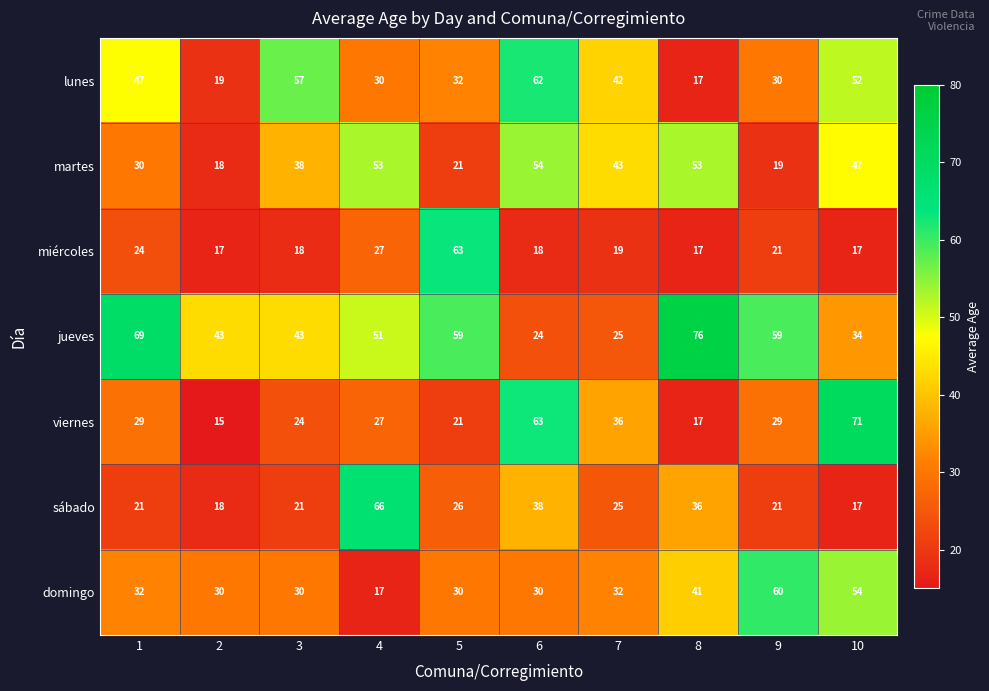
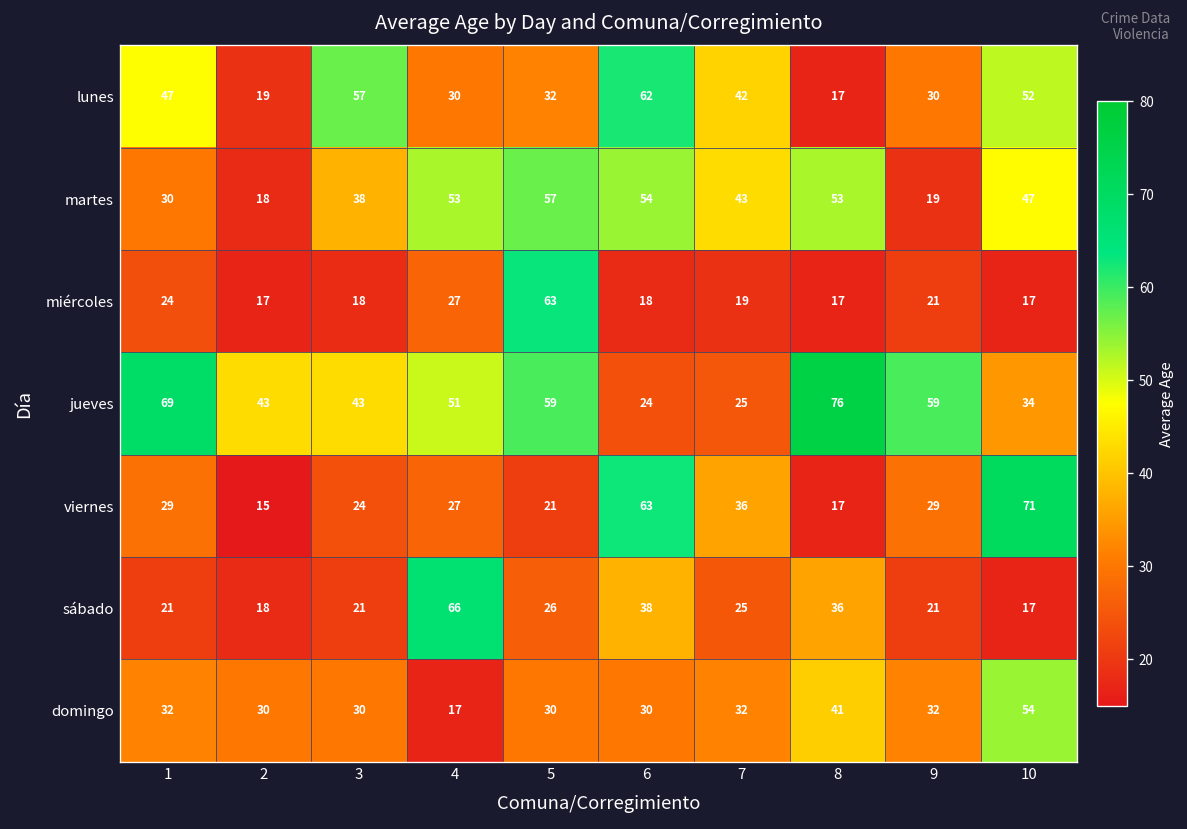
martes, 5: 21 -> 57
domingo, 9: 60 -> 32
